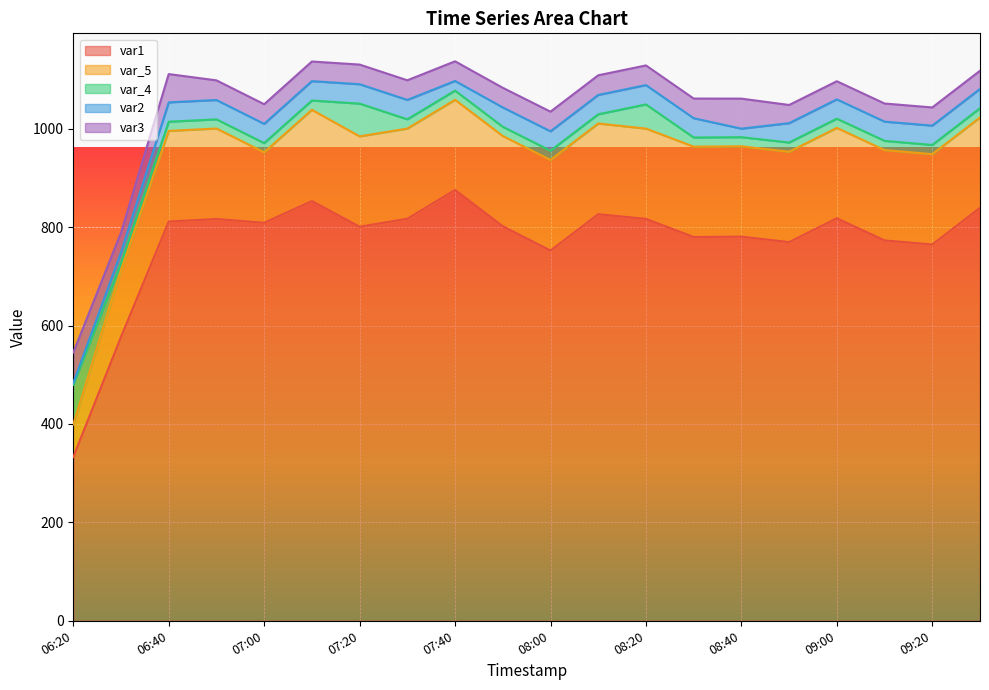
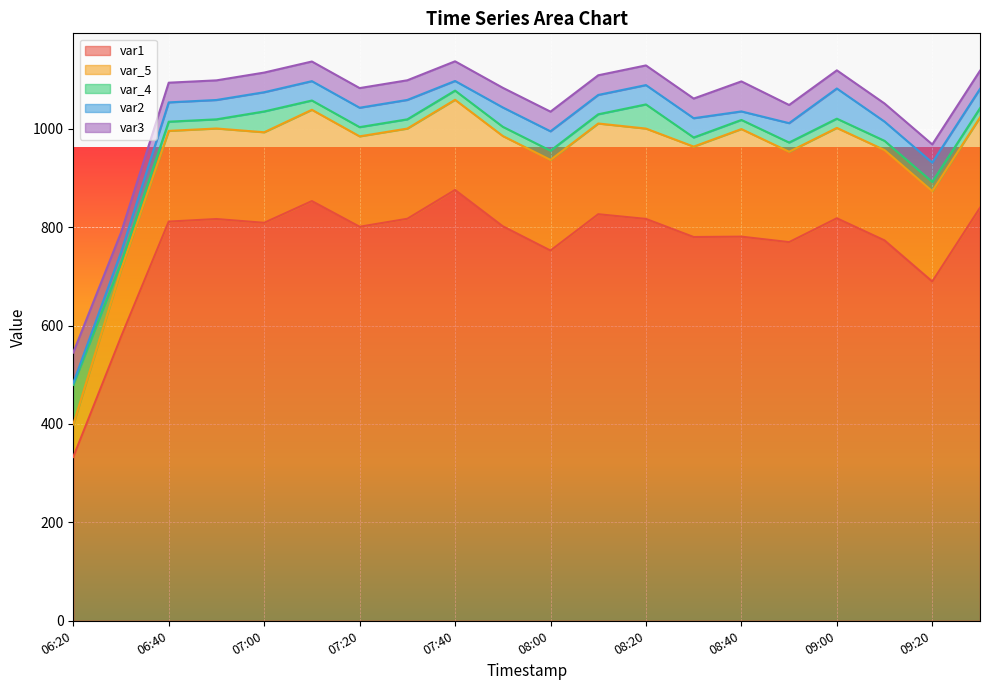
var3, 06:40: 60 -> 40
var_5, 07:00: 140 -> 180
var_4, 07:00: 20 -> 40
var_4, 07:20: 70 -> 20
var_5, 08:40: 180 -> 220
var2, 09:00: 40 -> 60
var1, 09:20: 760 -> 690
